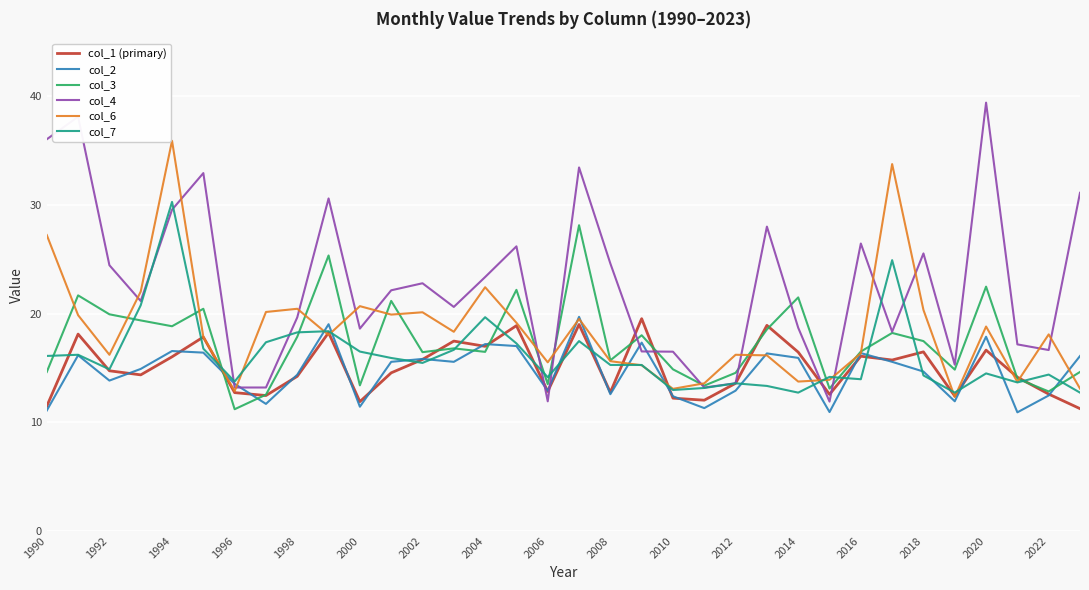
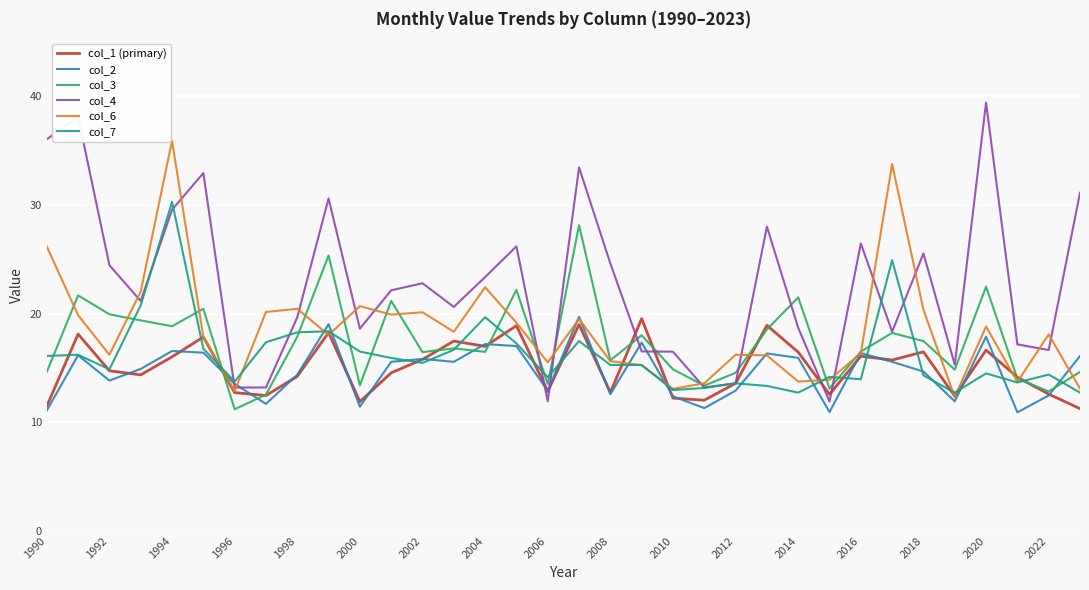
col_6, 1990: 27.2 -> 26.2
